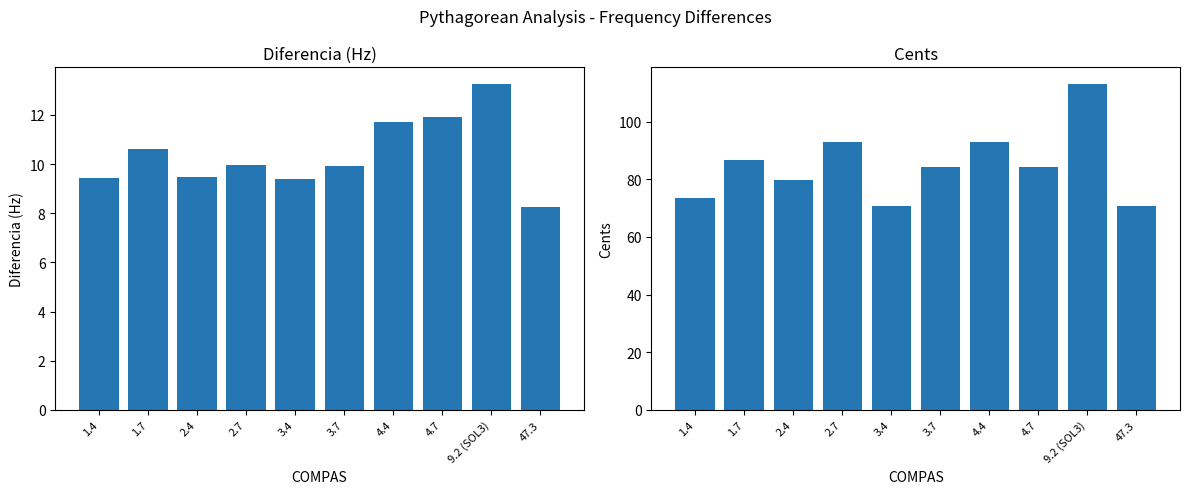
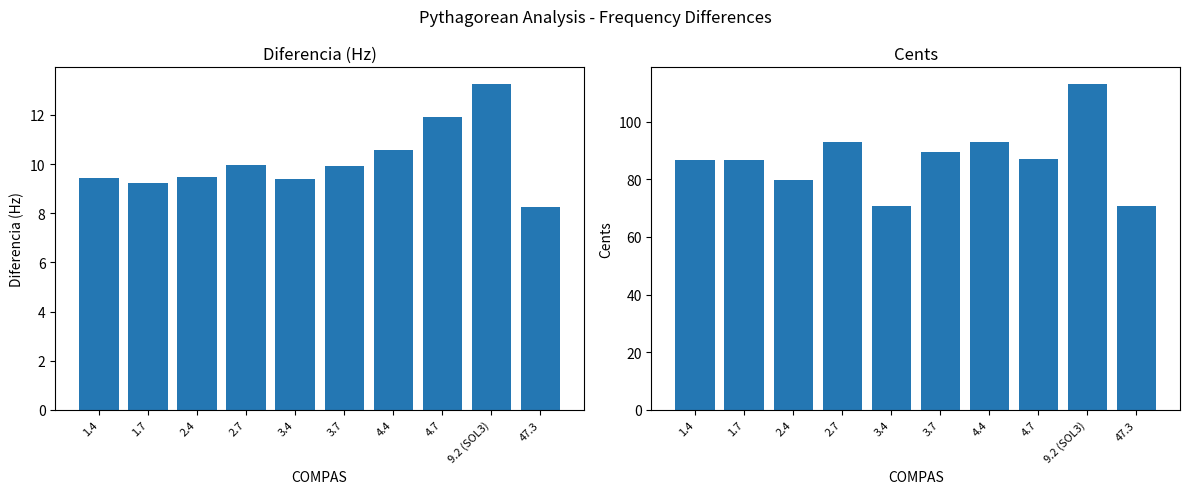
Diferencia (Hz), 1.7: 10.6 -> 9.2
Diferencia (Hz), 4.4: 11.7 -> 10.6
Cents, 1.4: 73 -> 87
Cents, 3.7: 84 -> 89
Cents, 4.7: 84 -> 87
